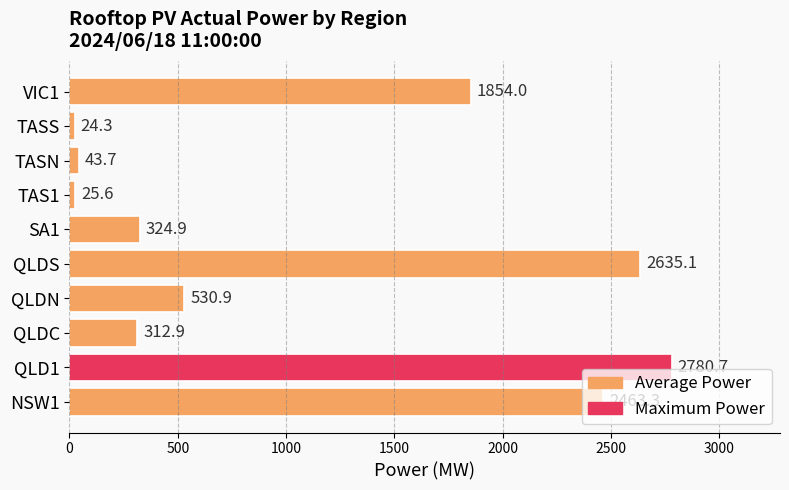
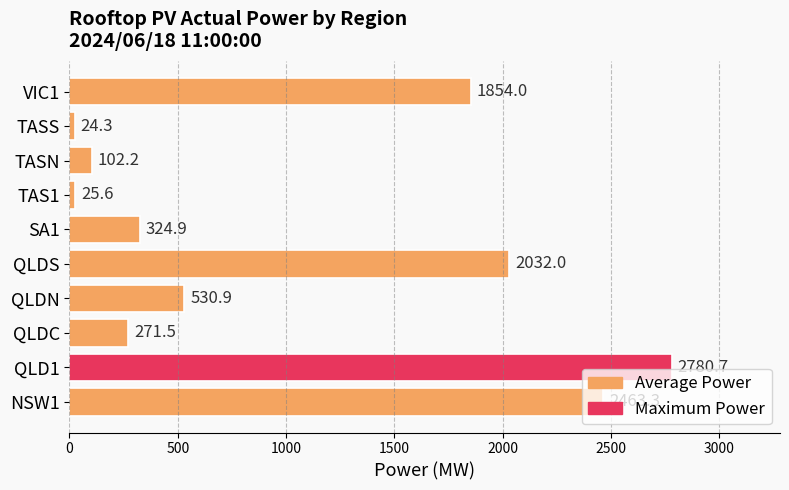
TASN: 43.7 -> 102.2
QLDS: 2635.1 -> 2032.0
QLDC: 312.9 -> 271.5
